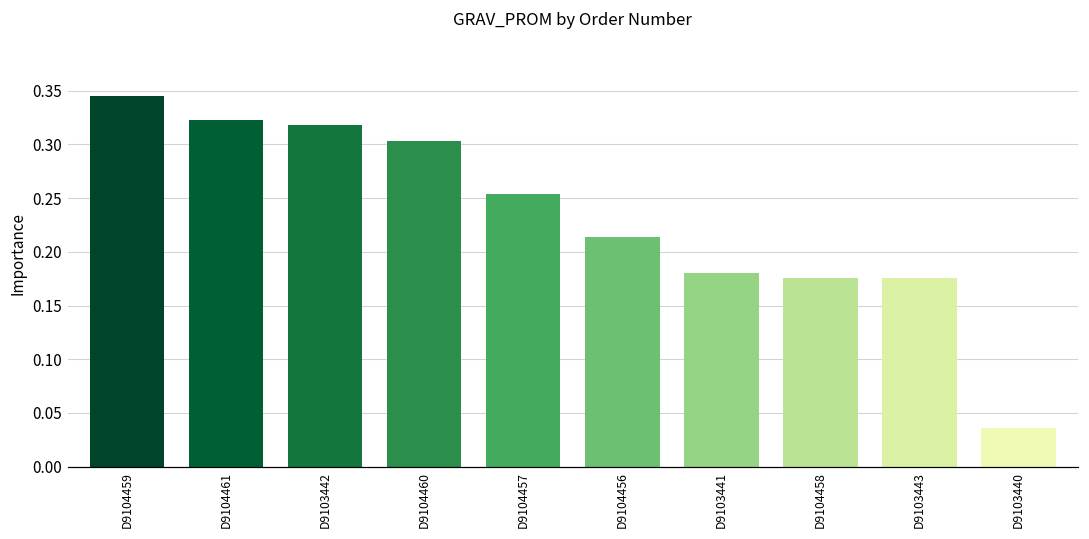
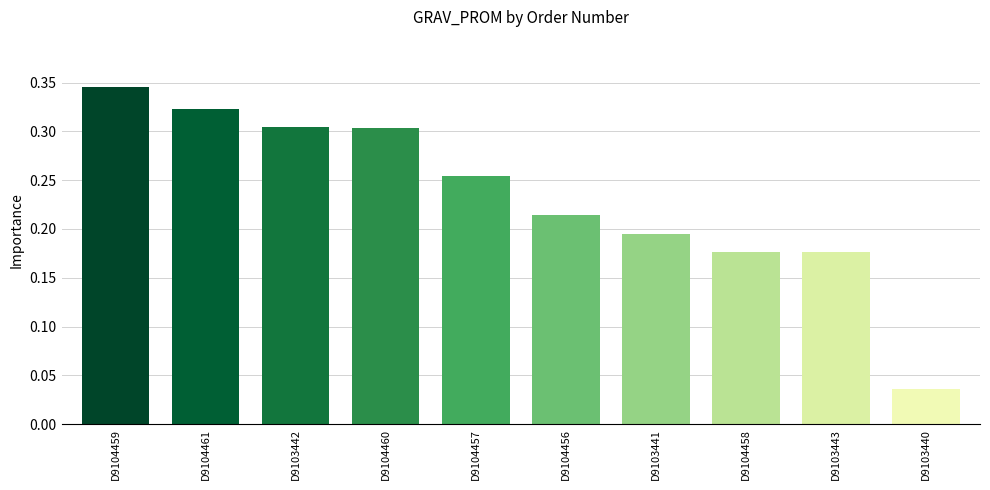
D9103442: 0.32 -> 0.30
D9103441: 0.18 -> 0.20
